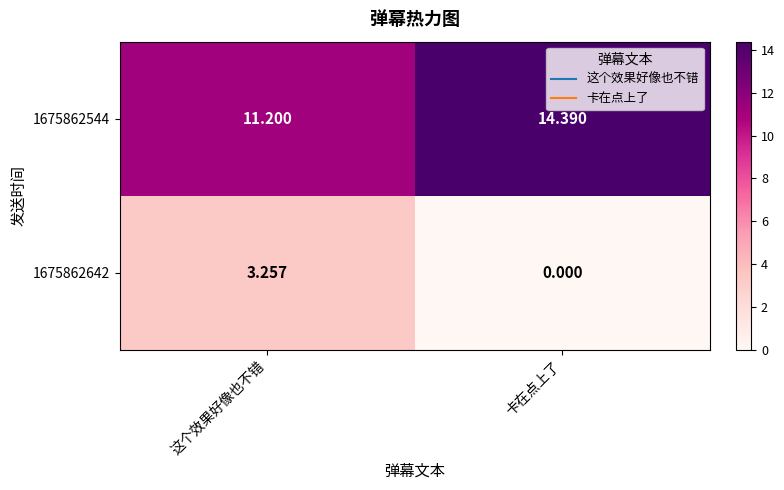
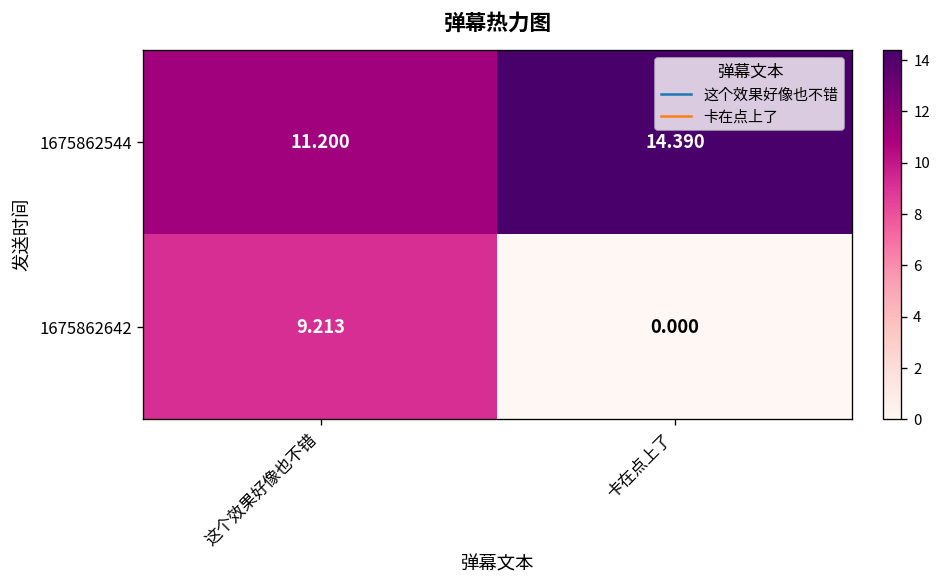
1675862642, 这个效果好像也不错: 3.257 -> 9.213
